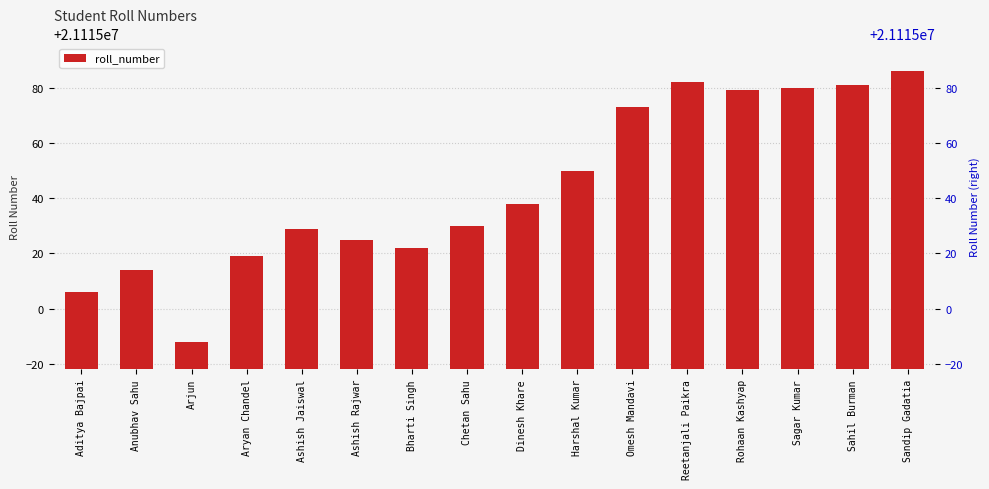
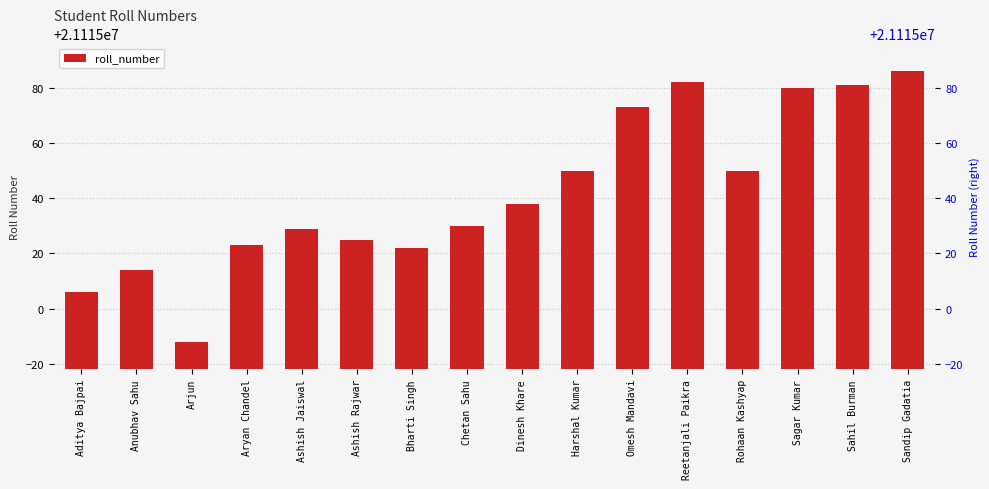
Aryan Chandel: 21115019 -> 21115023
Rohaan Kashyap: 21115079 -> 21115050
